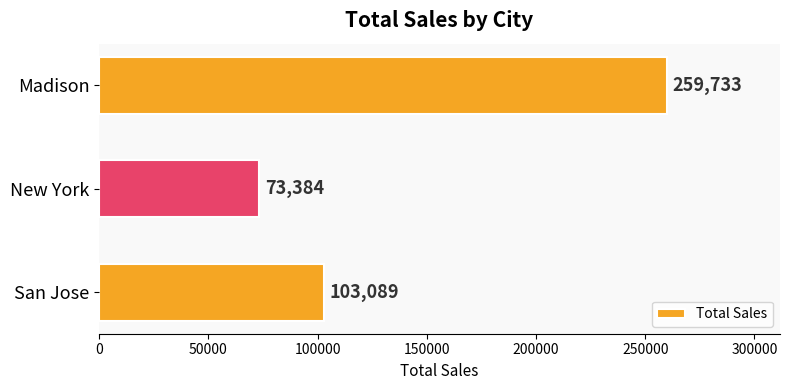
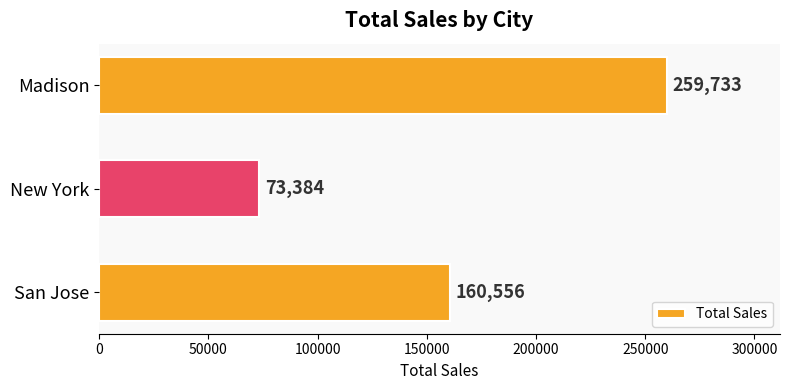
San Jose: 103,089 -> 160,556
